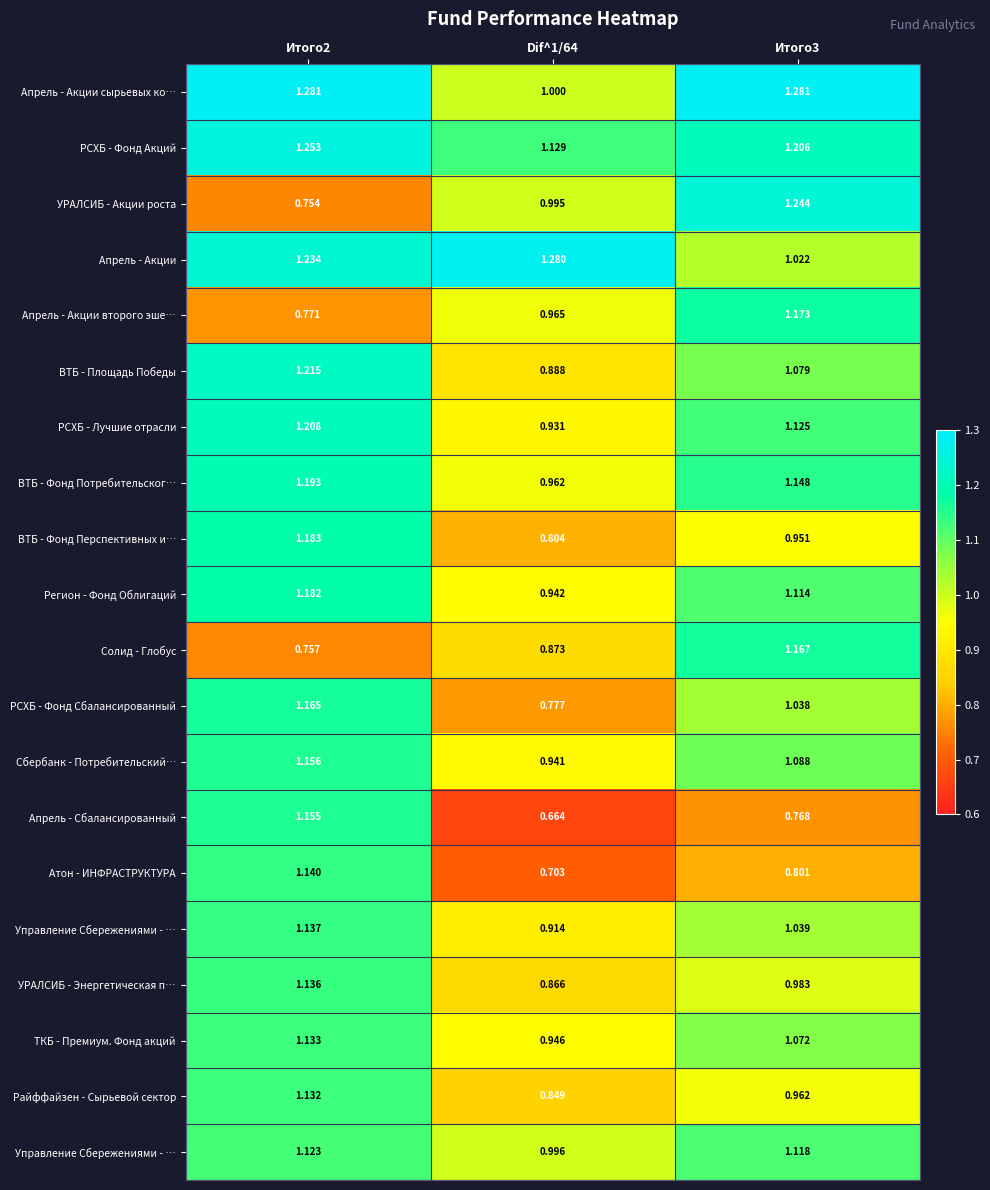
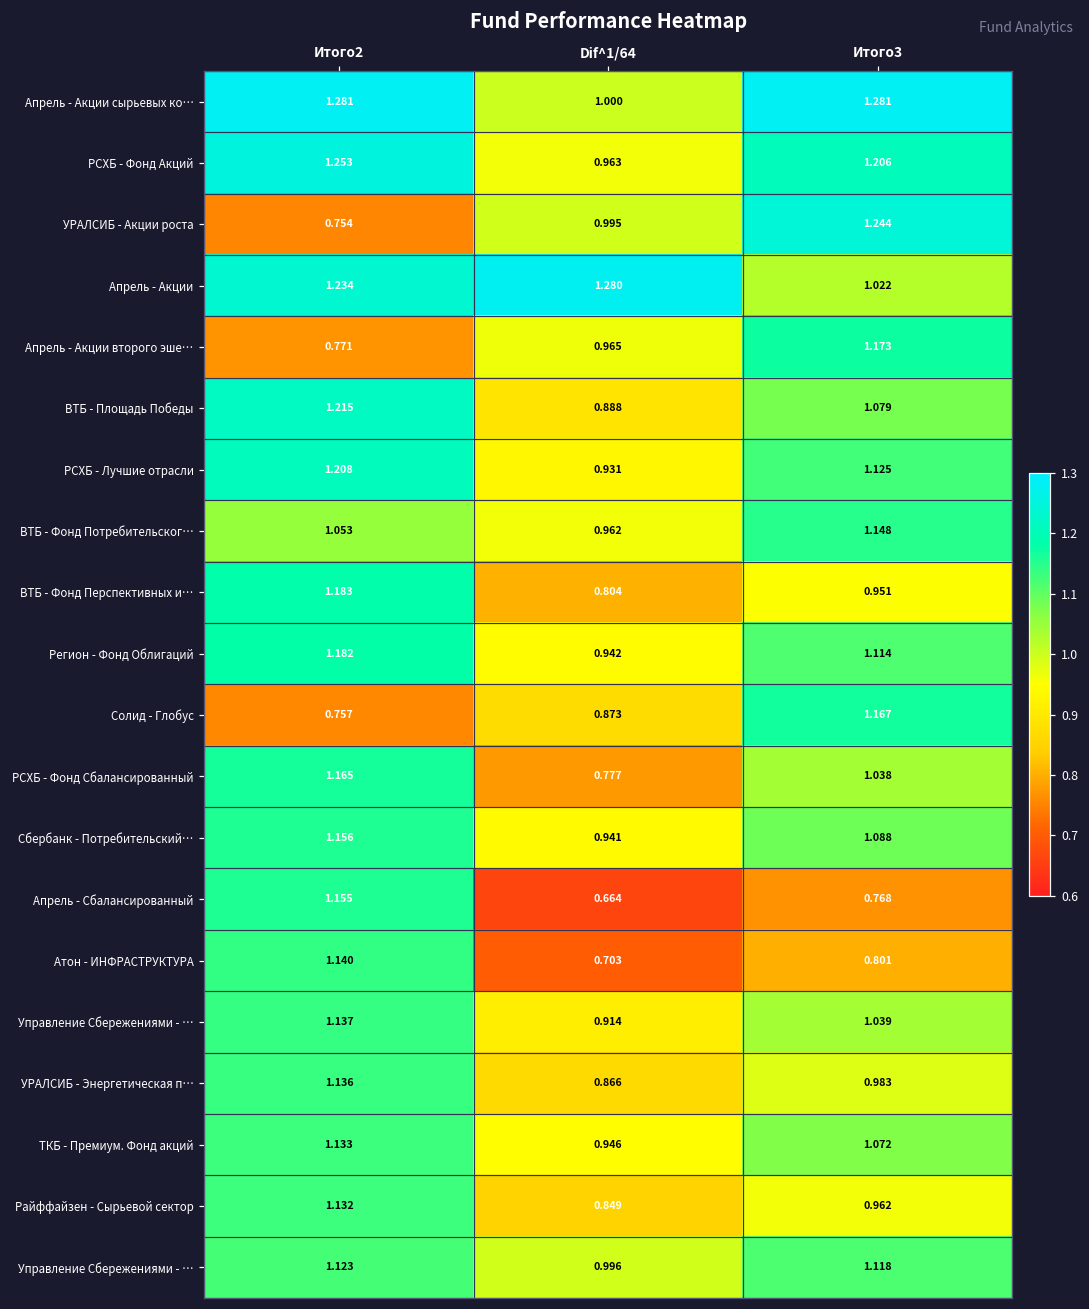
РСХБ - Фонд Акций, Dif^1/64: 1.129 -> 0.963
ВТБ - Фонд Потребительског…, Итого2: 1.193 -> 1.053
